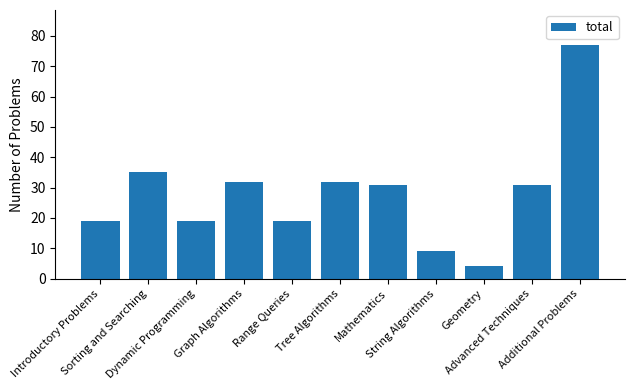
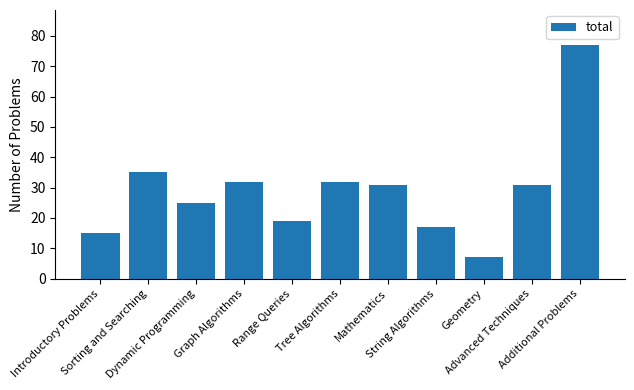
Introductory Problems: 19 -> 15
Dynamic Programming: 19 -> 25
String Algorithms: 9 -> 17
Geometry: 4 -> 7
